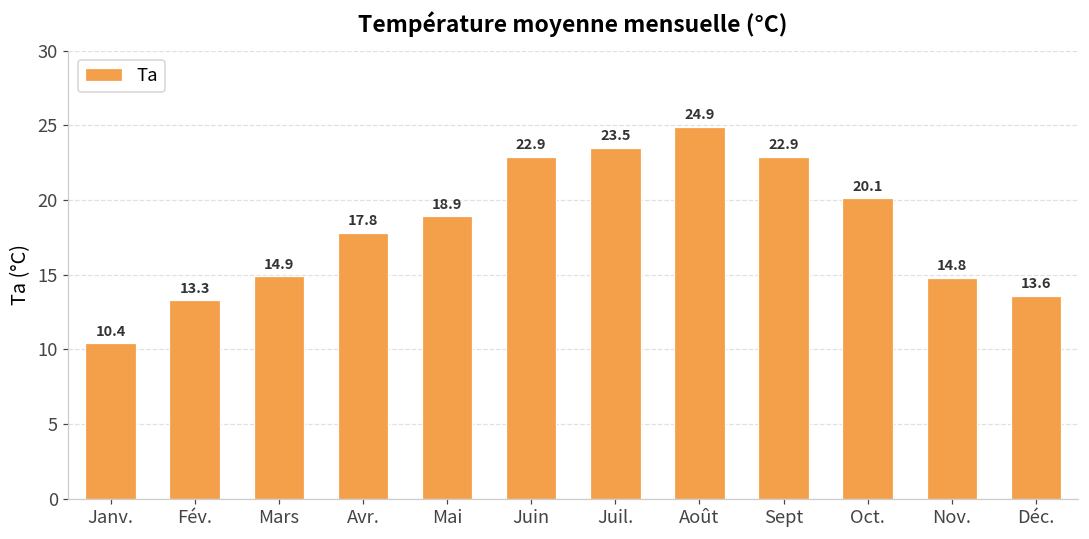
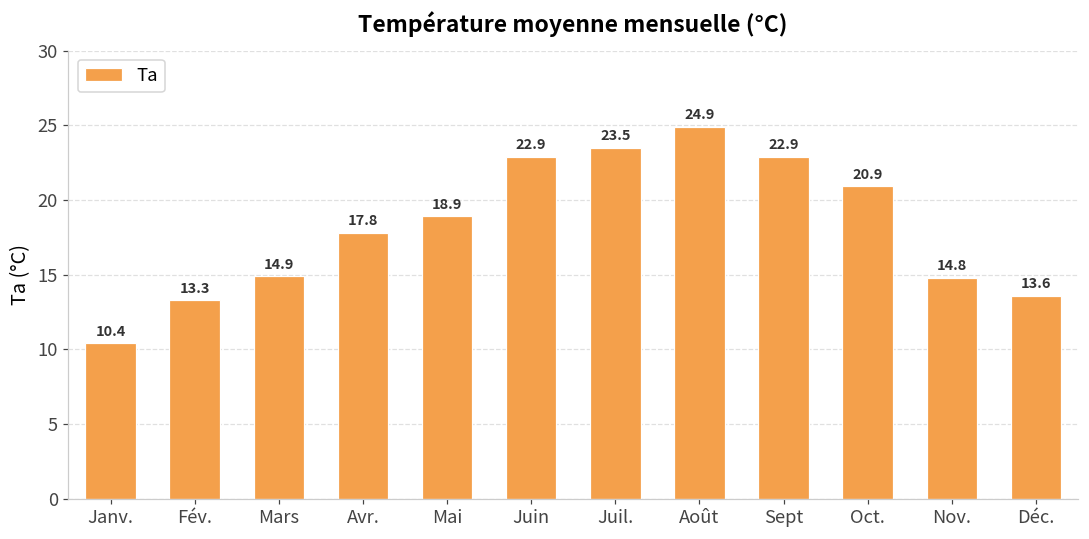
Oct.: 20.1 -> 20.9
